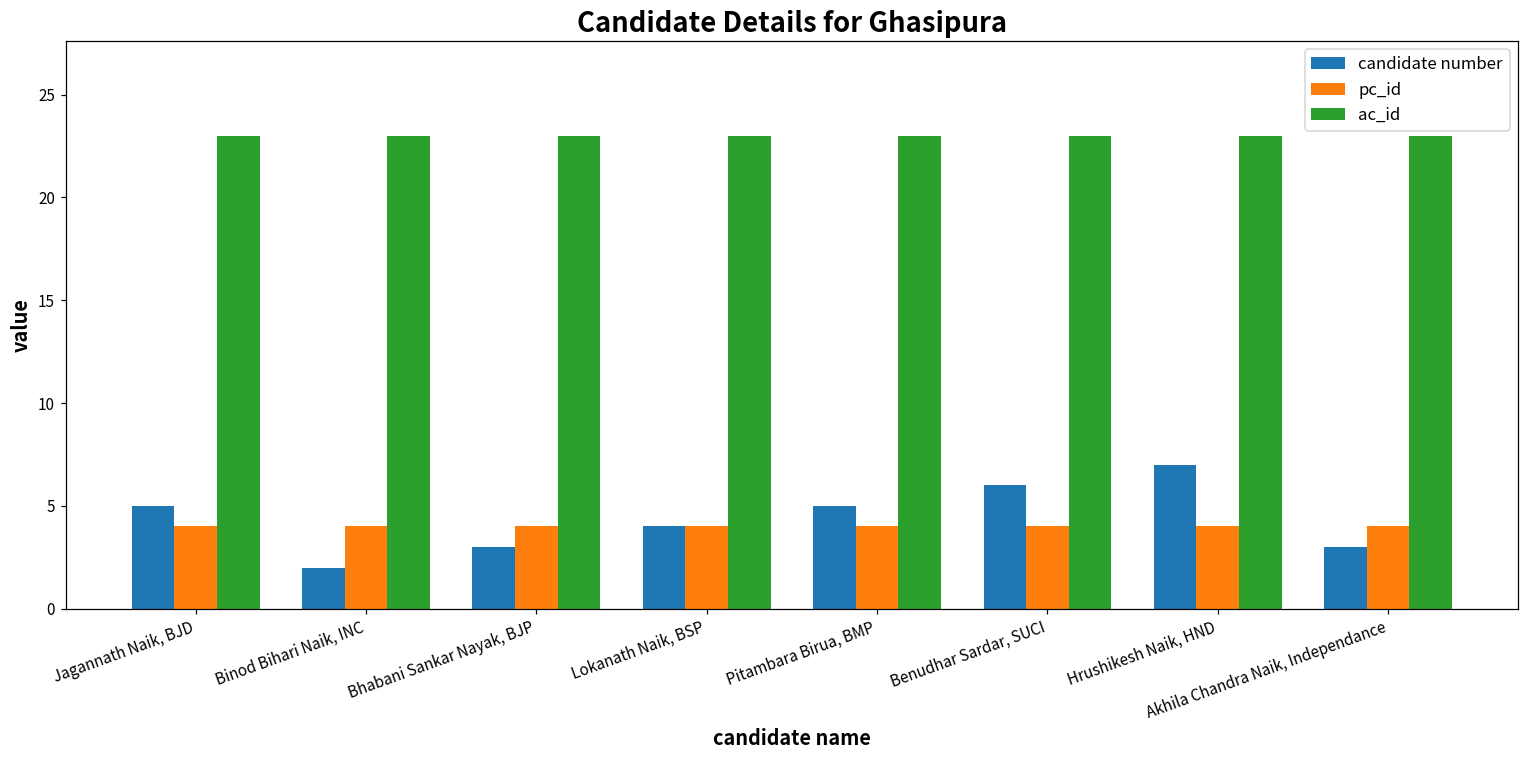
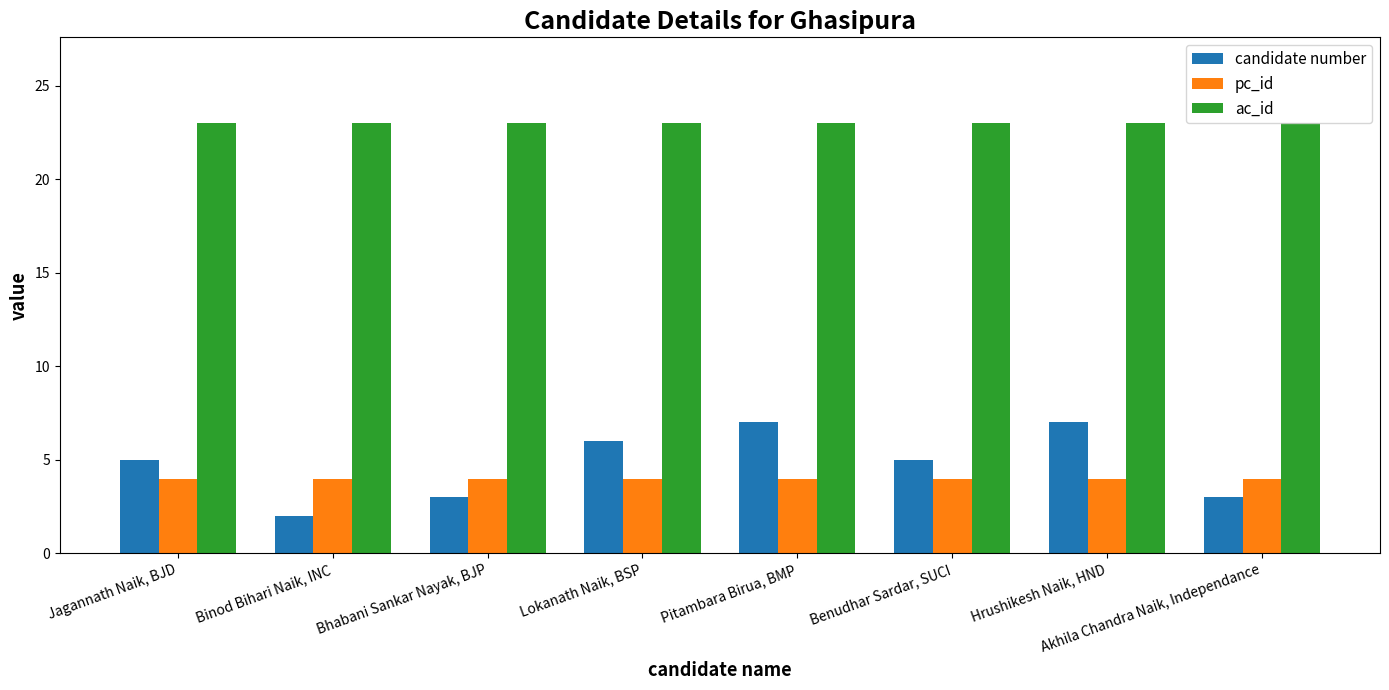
candidate number, Lokanath Naik, BSP: 4 -> 6
candidate number, Pitambara Birua, BMP: 5 -> 7
candidate number, Benudhar Sardar, SUCI: 6 -> 5
